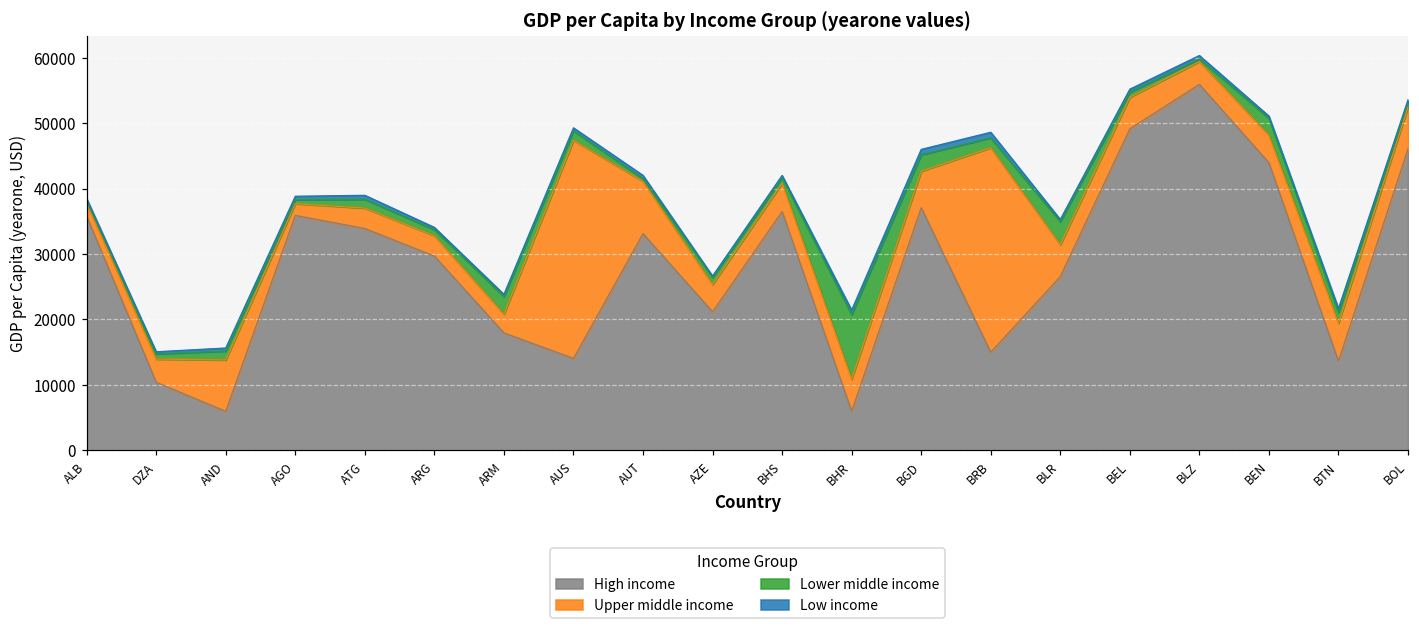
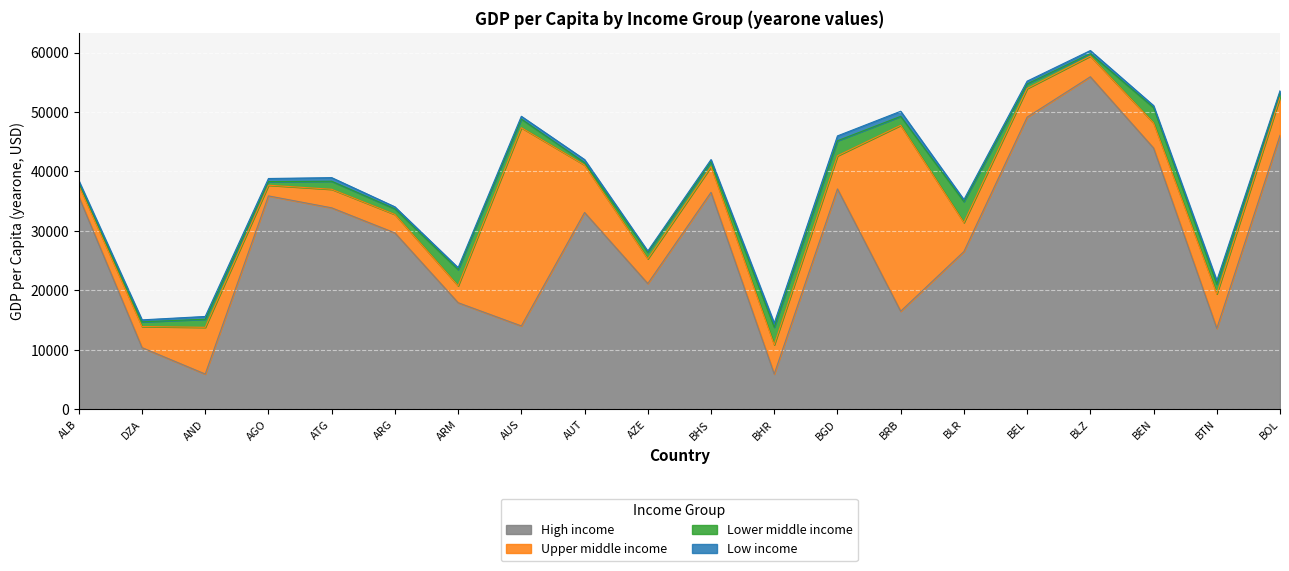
Lower middle income, BHR: 10000 -> 3000
High income, BRB: 15000 -> 17000
